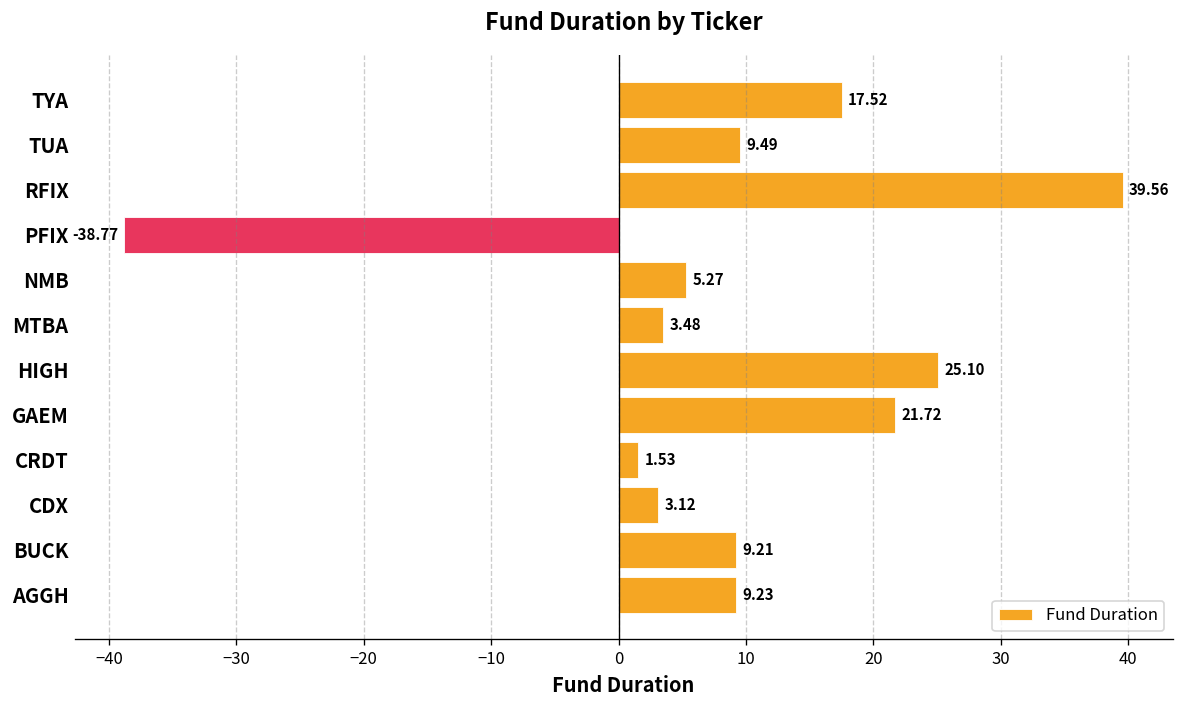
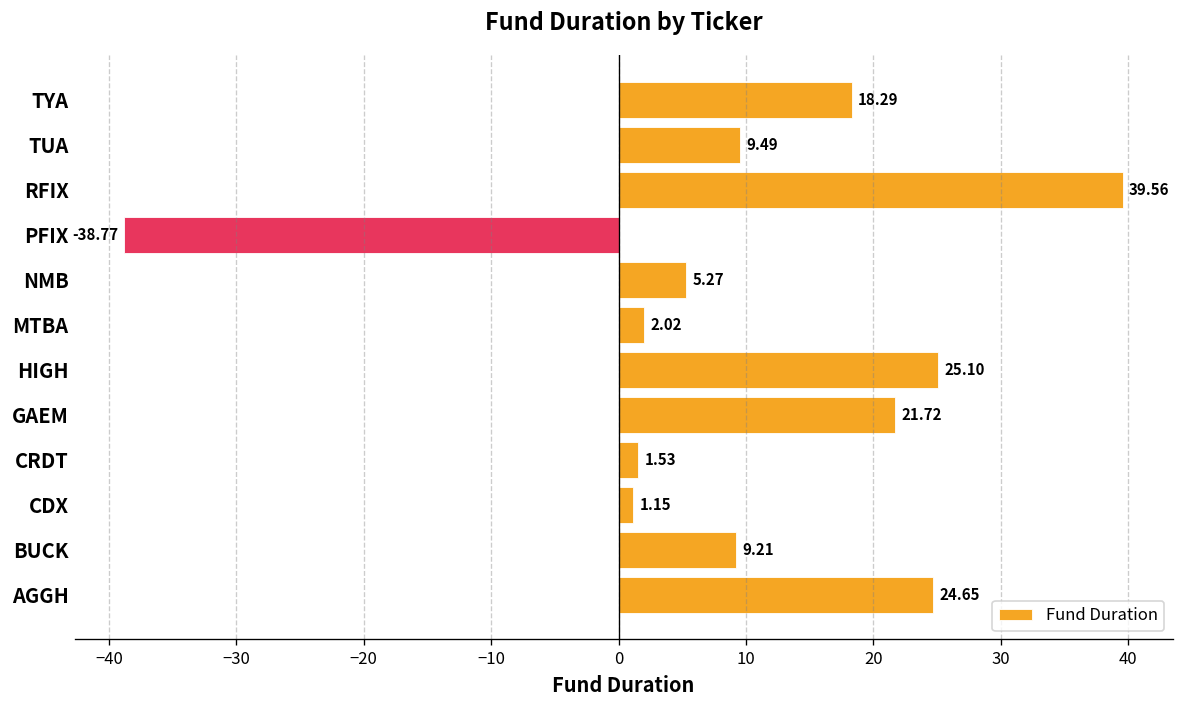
TYA: 17.52 -> 18.29
MTBA: 3.48 -> 2.02
CDX: 3.12 -> 1.15
AGGH: 9.23 -> 24.65
